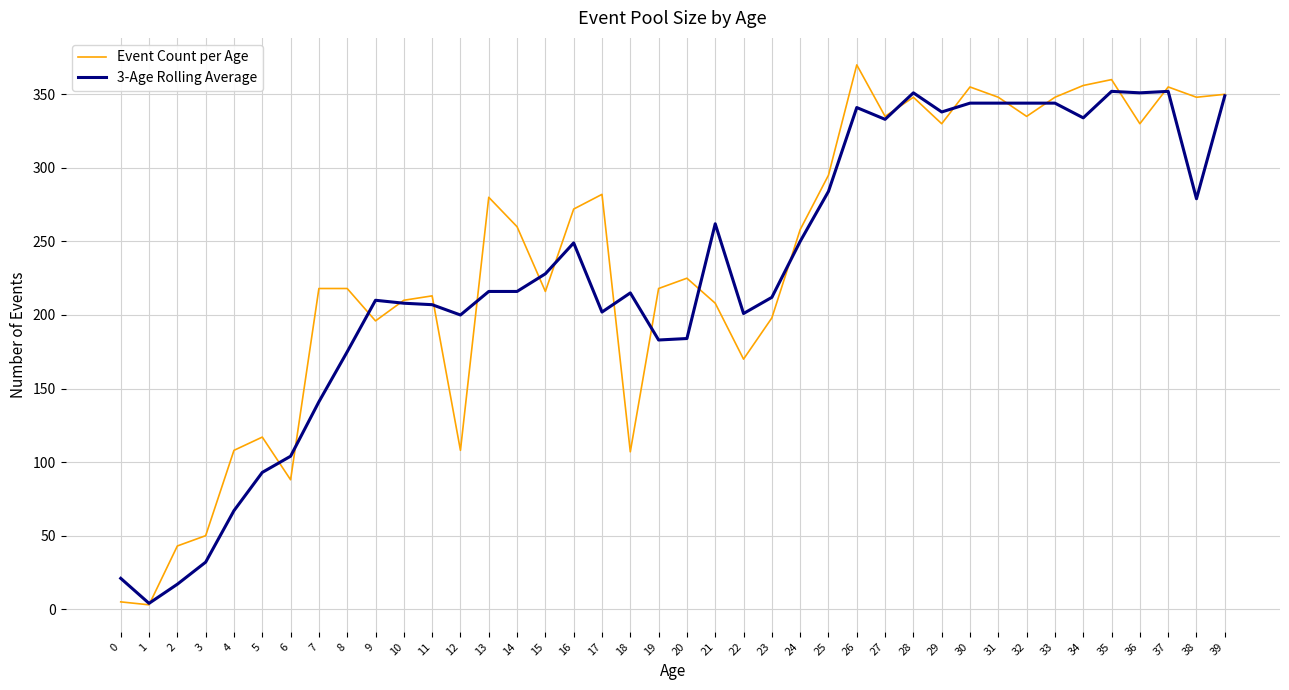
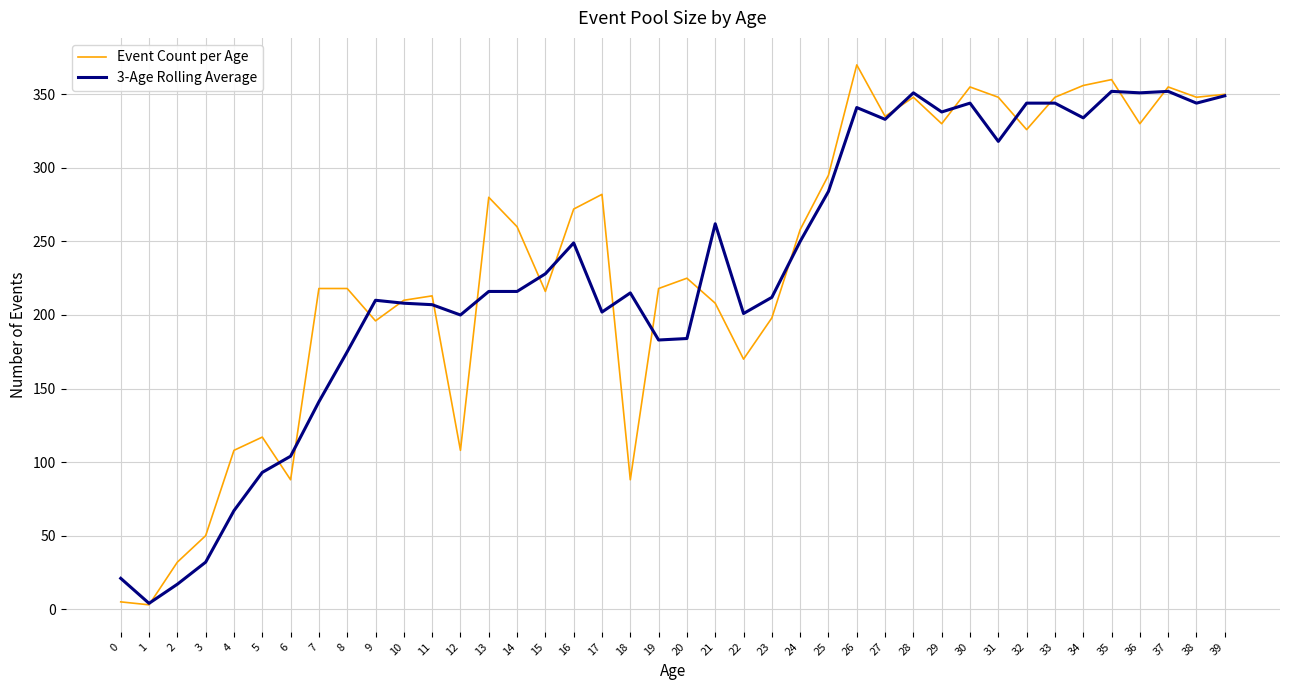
Event Count per Age, 2: 43 -> 32
Event Count per Age, 18: 107 -> 88
3-Age Rolling Average, 31: 344 -> 318
Event Count per Age, 32: 335 -> 326
3-Age Rolling Average, 38: 279 -> 344
